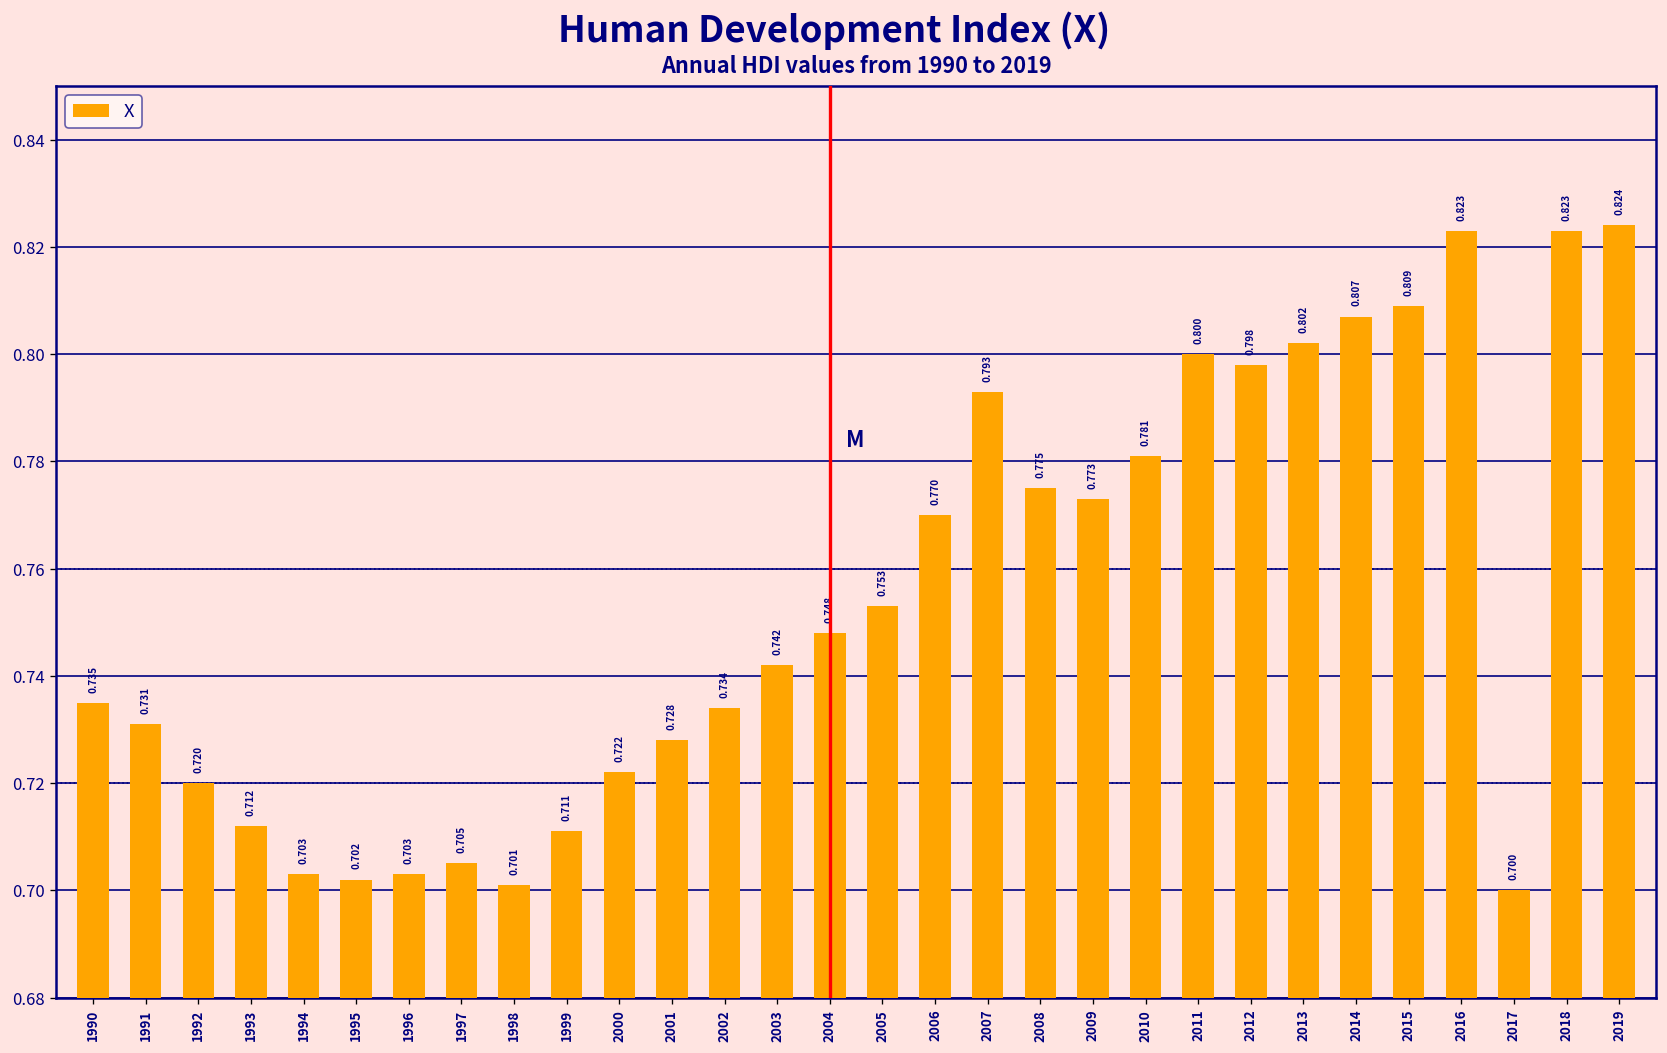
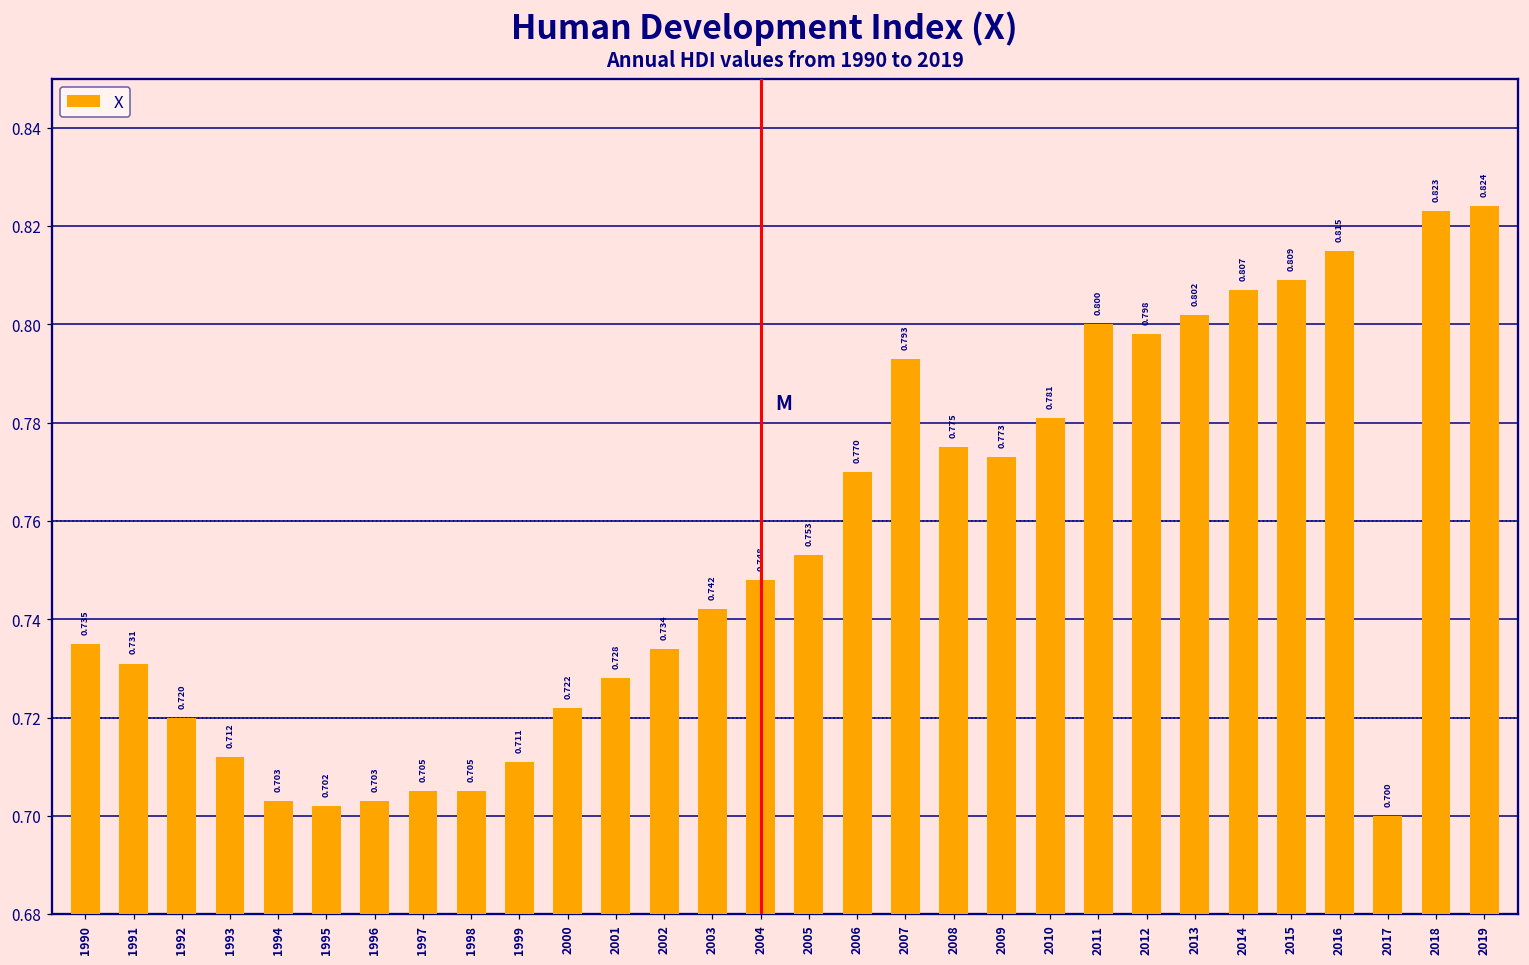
1998: 0.701 -> 0.705
2016: 0.823 -> 0.815
